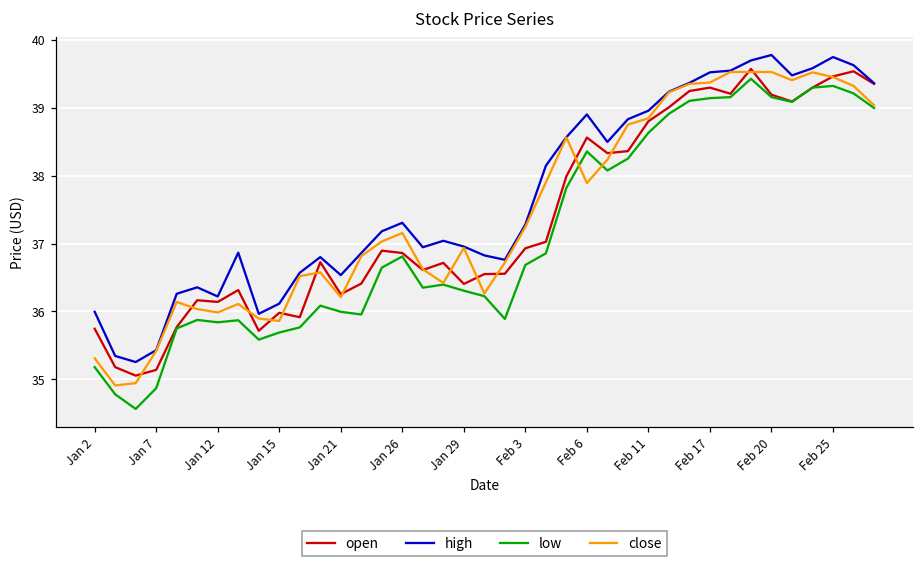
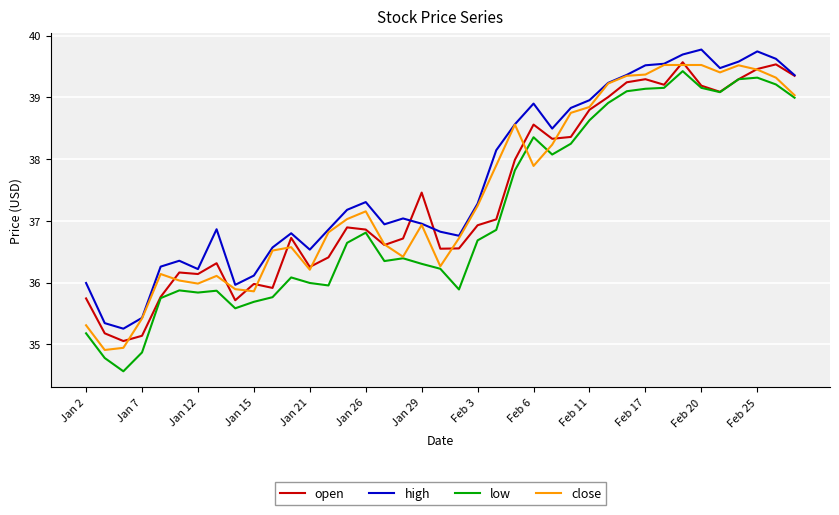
open, Jan 29: 36.4 -> 37.5
